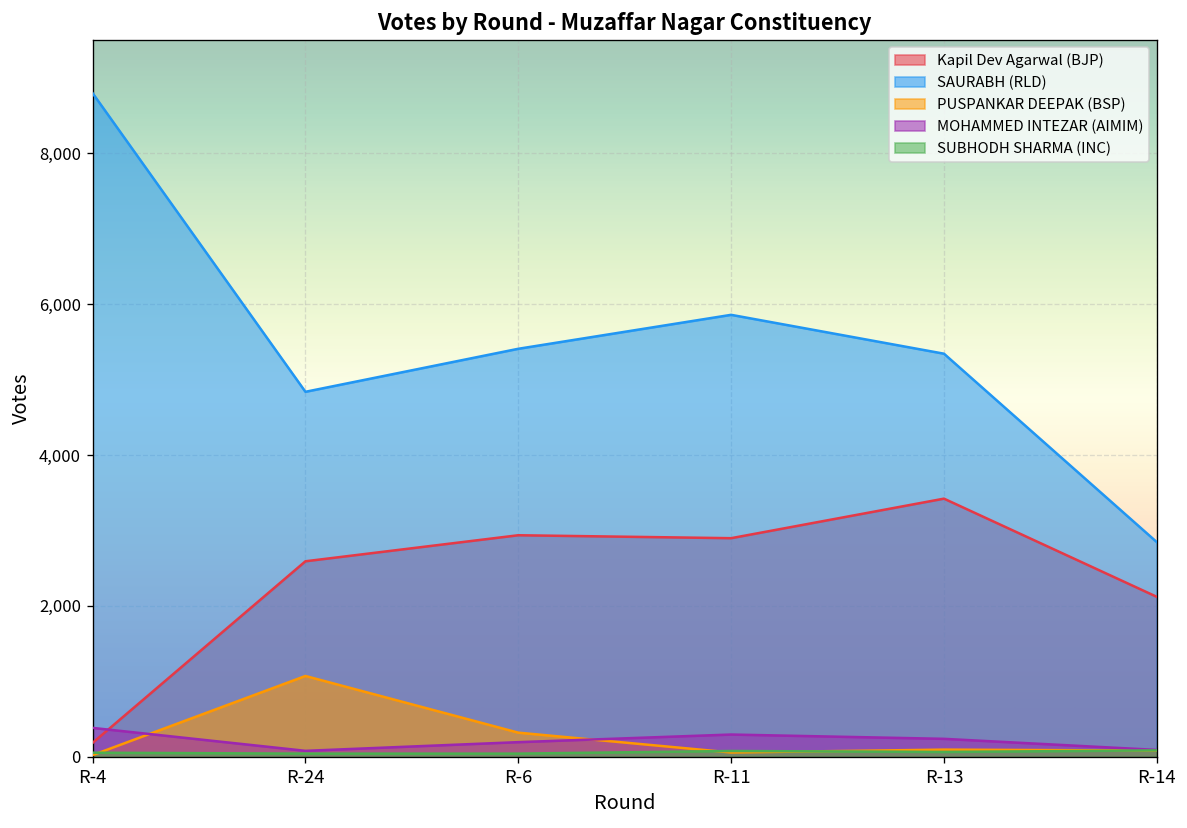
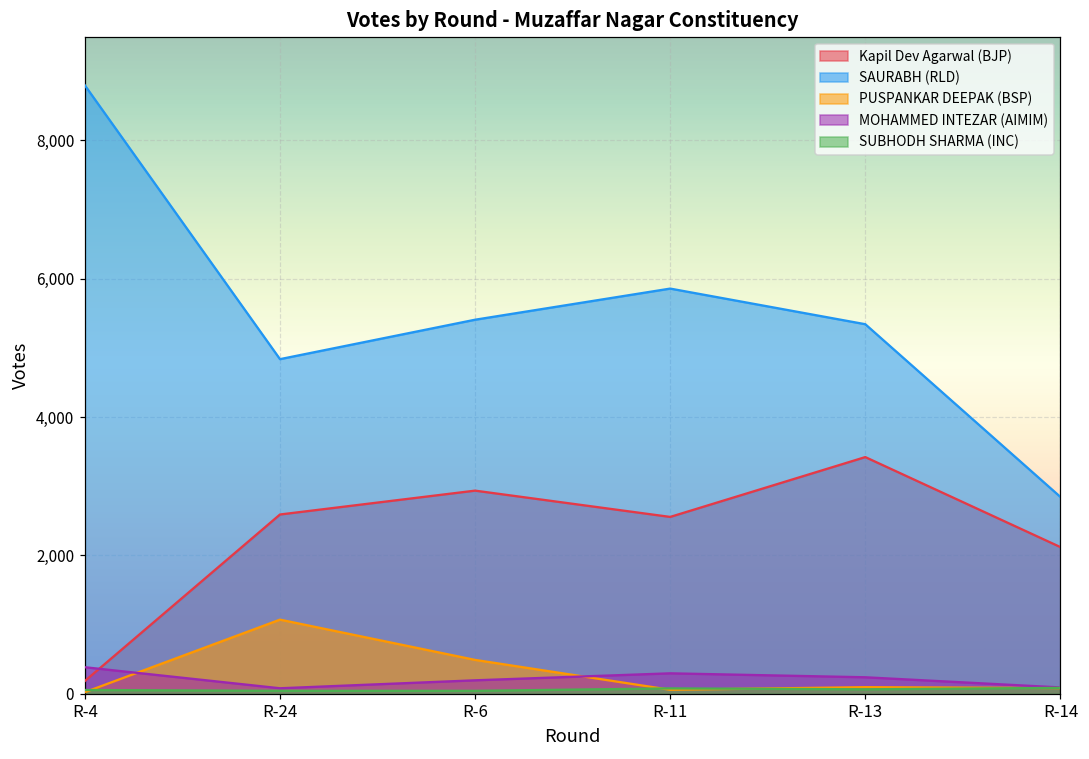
PUSPANKAR DEEPAK (BSP), R-6: 300 -> 500
Kapil Dev Agarwal (BJP), R-11: 2,900 -> 2,600
